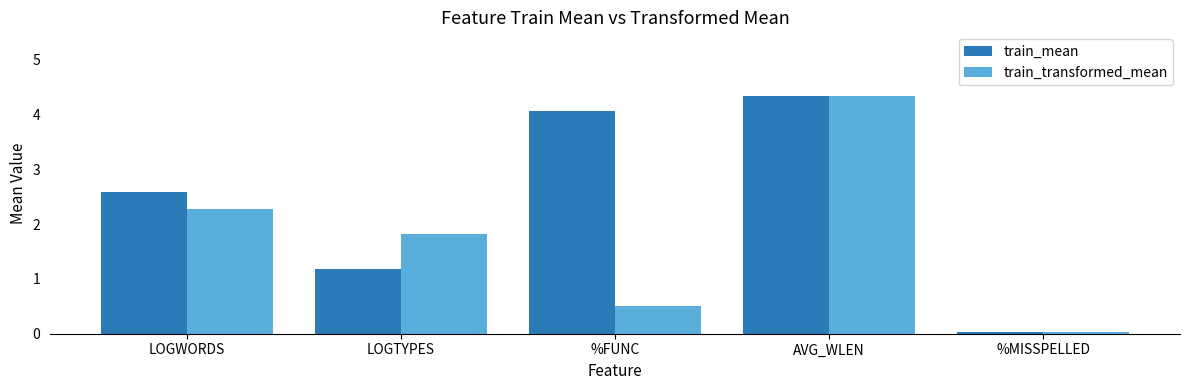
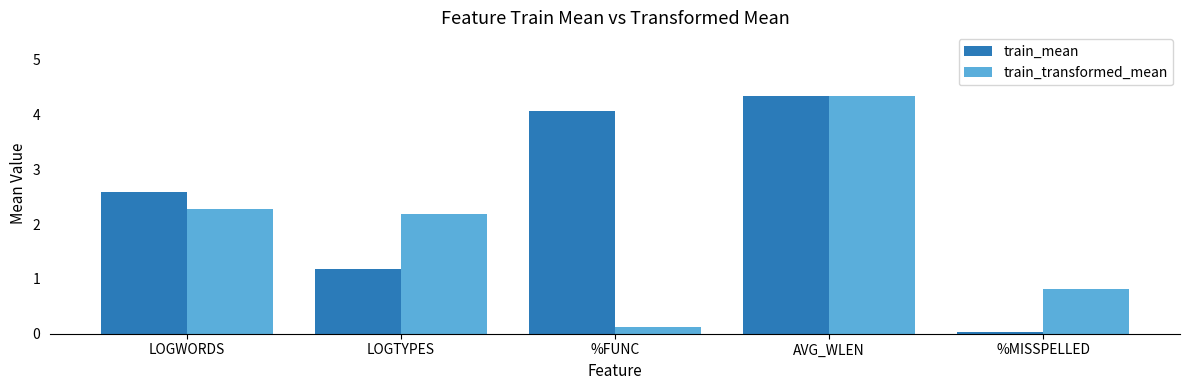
train_transformed_mean, LOGTYPES: 1.8 -> 2.2
train_transformed_mean, %FUNC: 0.5 -> 0.1
train_transformed_mean, %MISSPELLED: 0.0 -> 0.8
